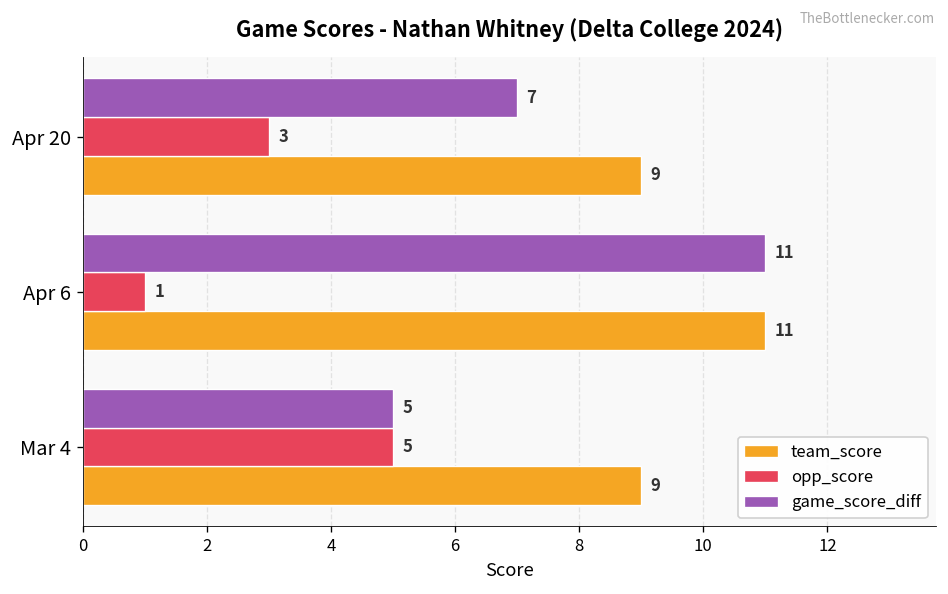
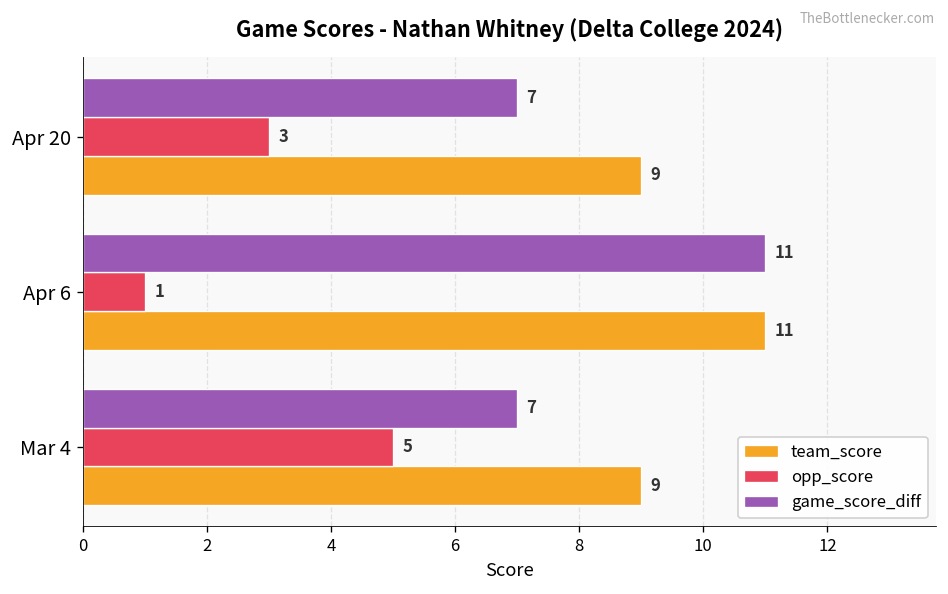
game_score_diff, Mar 4: 5 -> 7
